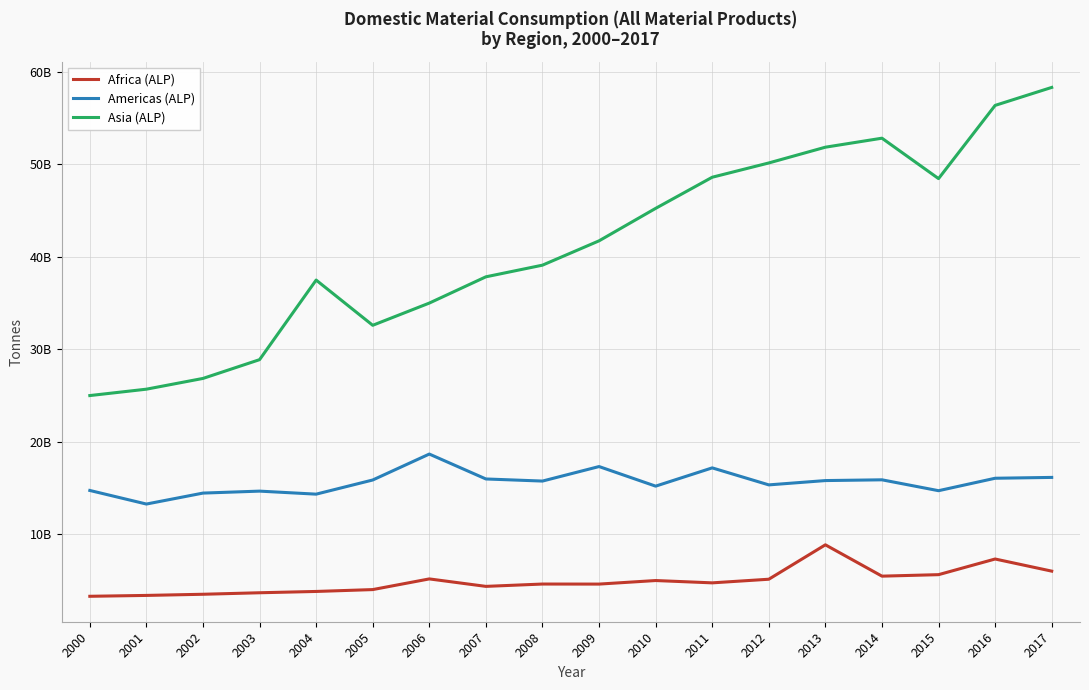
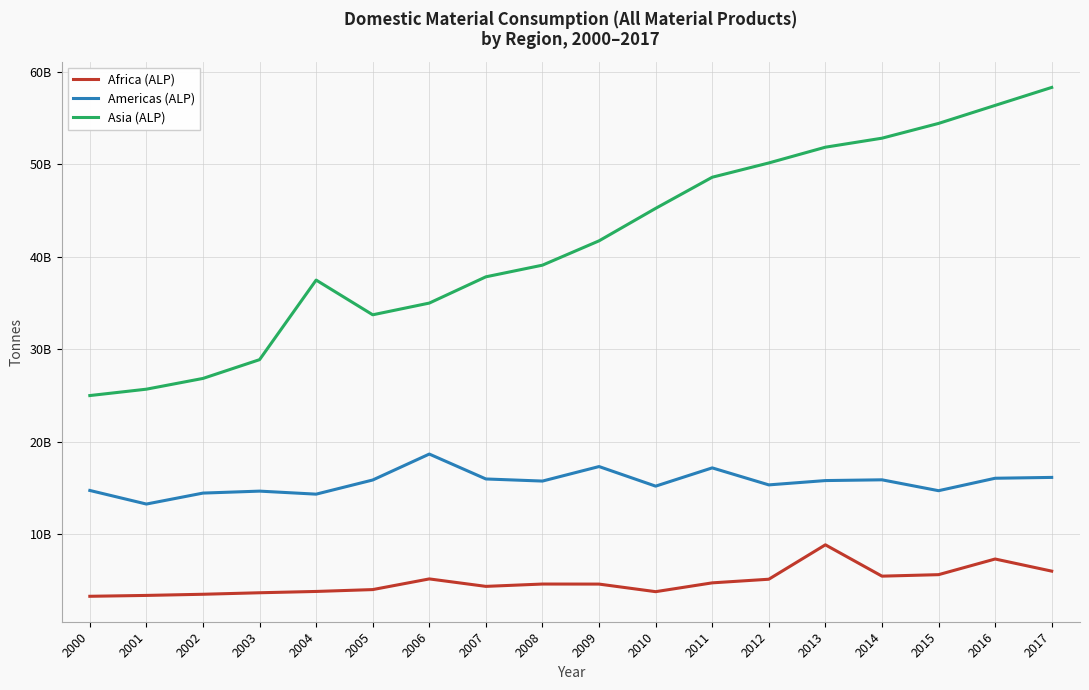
Asia (ALP), 2005: 33000000000 -> 34000000000
Africa (ALP), 2010: 5000000000 -> 4000000000
Asia (ALP), 2015: 48000000000 -> 54000000000
